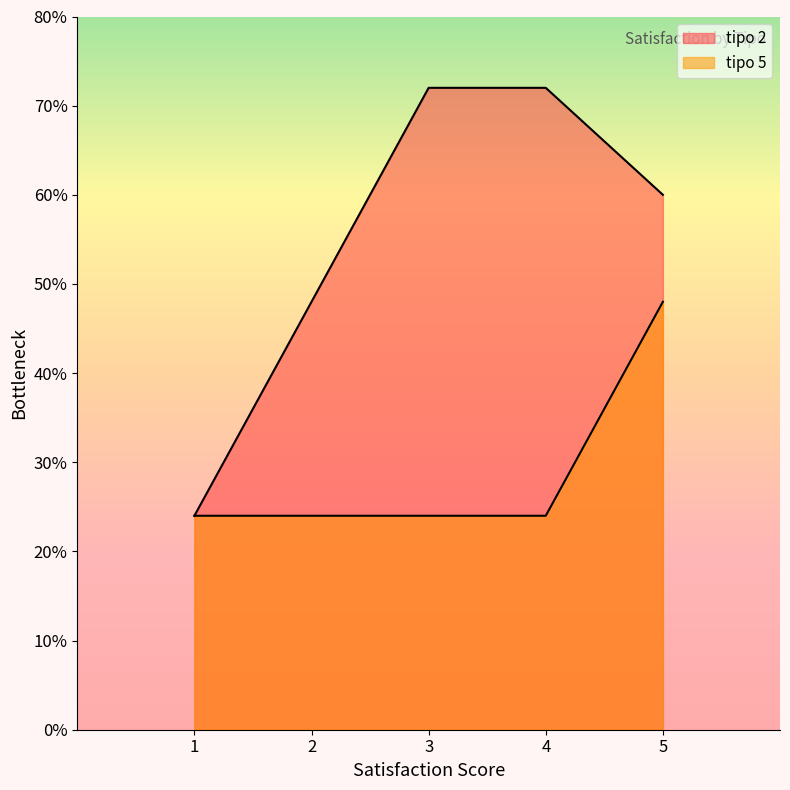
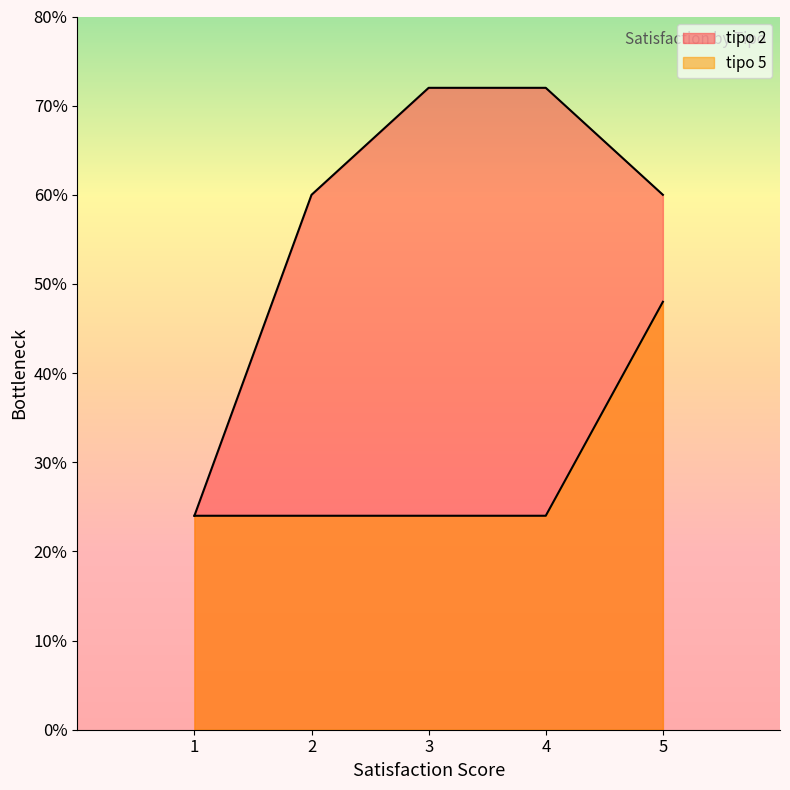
tipo 2, 2: 48% -> 60%
